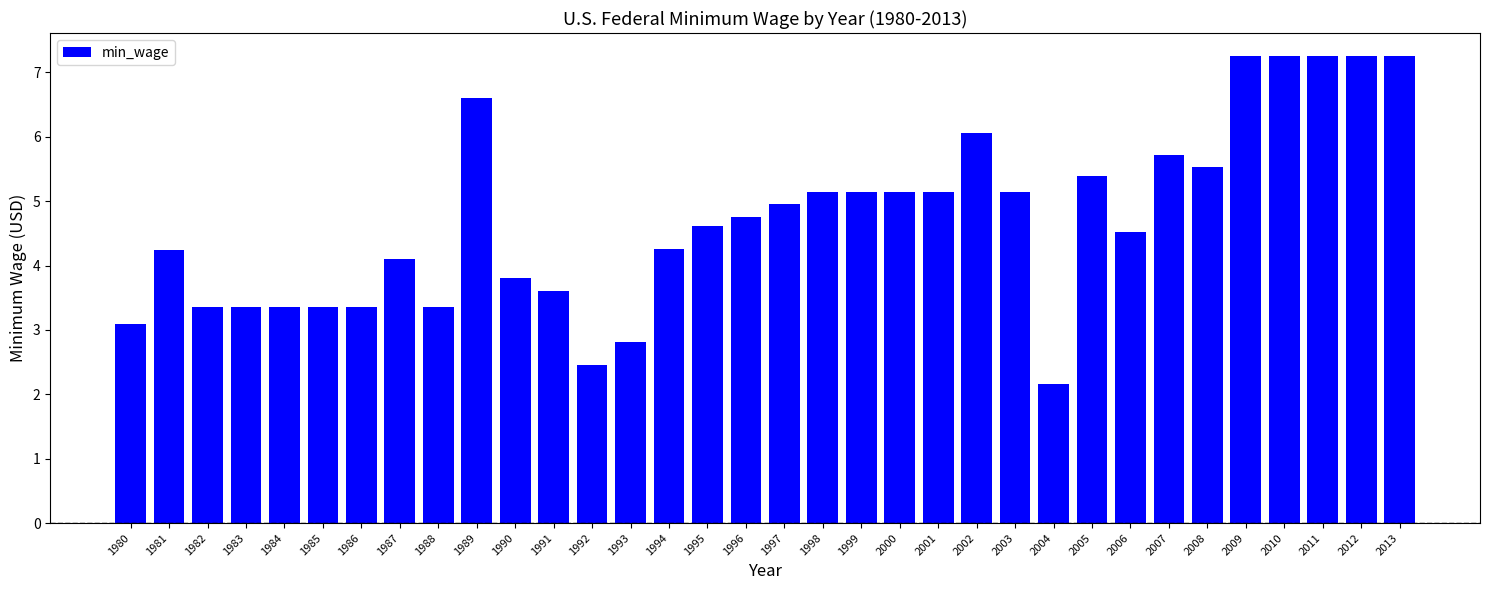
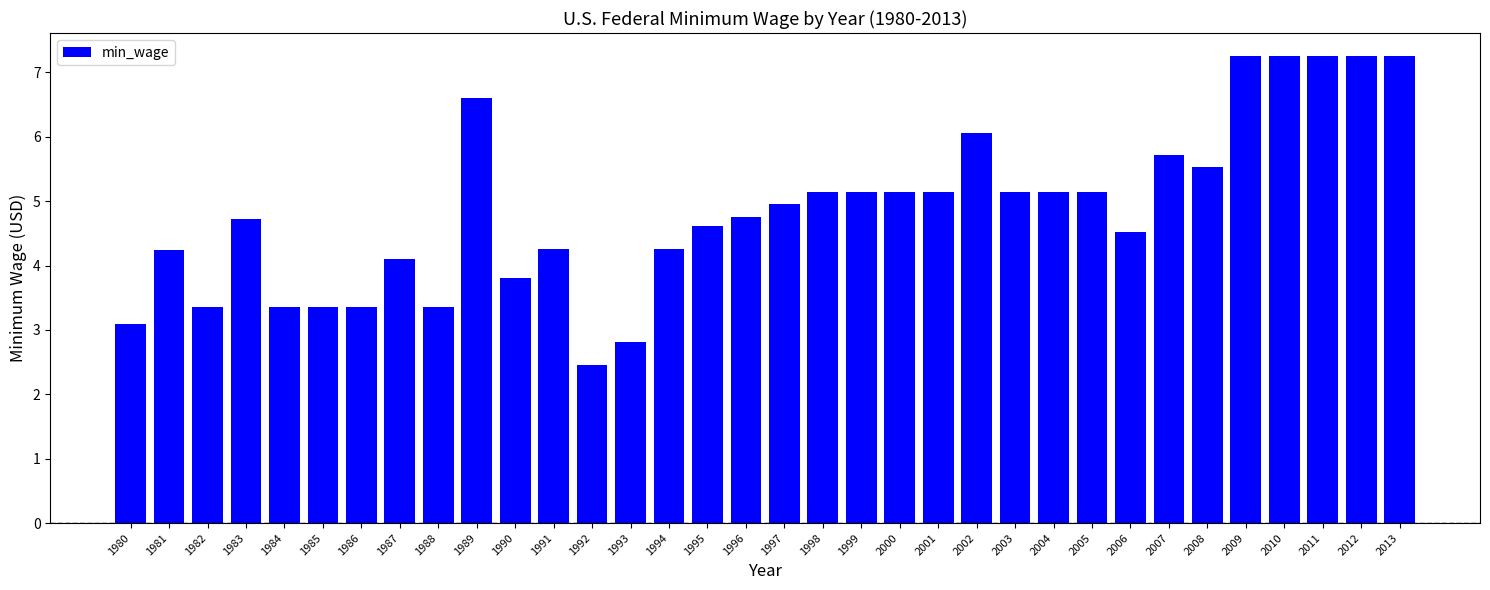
1983: 3.4 -> 4.7
1991: 3.6 -> 4.3
2004: 2.2 -> 5.2
2005: 5.4 -> 5.2
